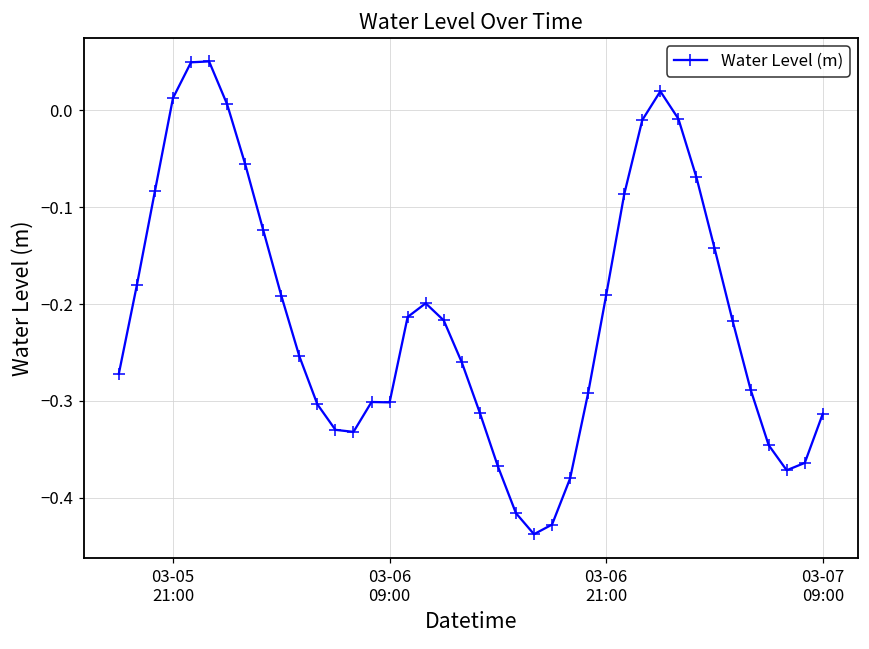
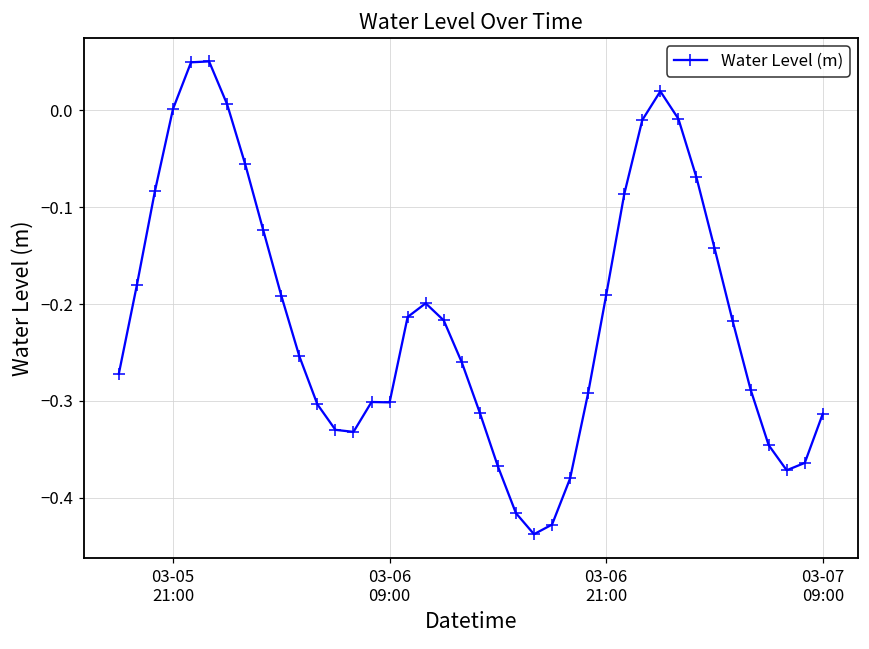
03-05 21:00: 0.01 -> 0.00
